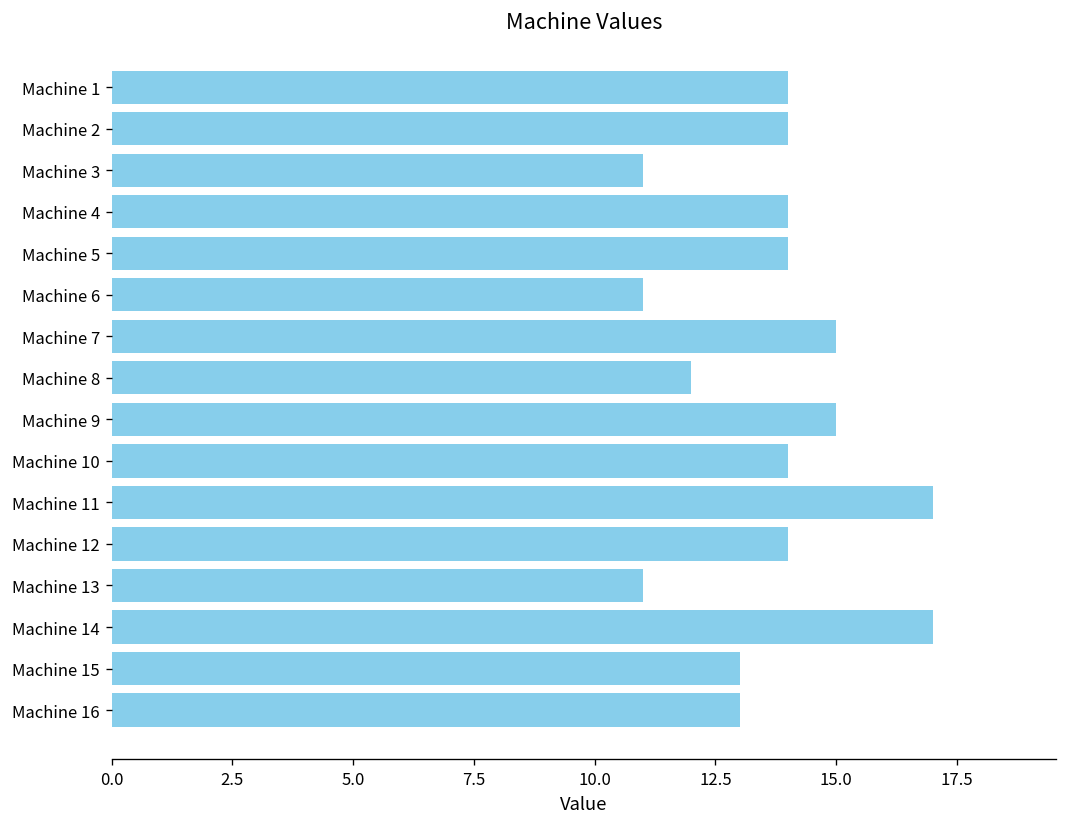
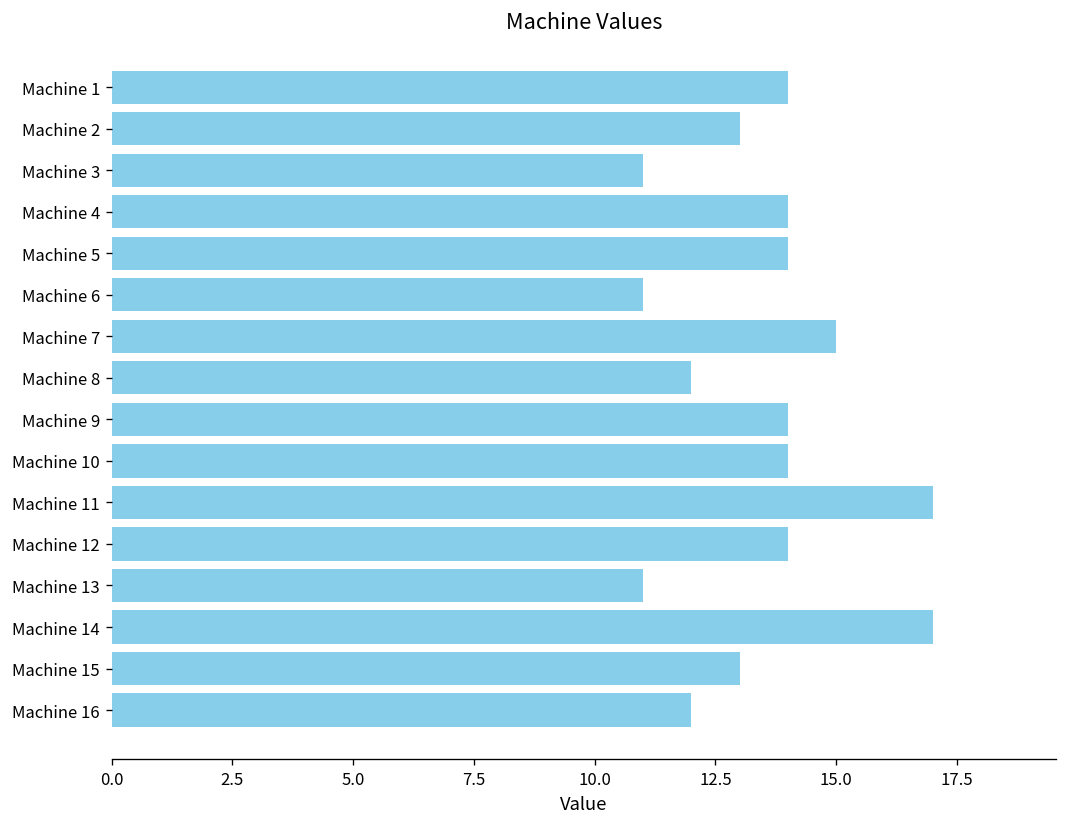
Machine 2: 14 -> 13
Machine 9: 15 -> 14
Machine 16: 13 -> 12
